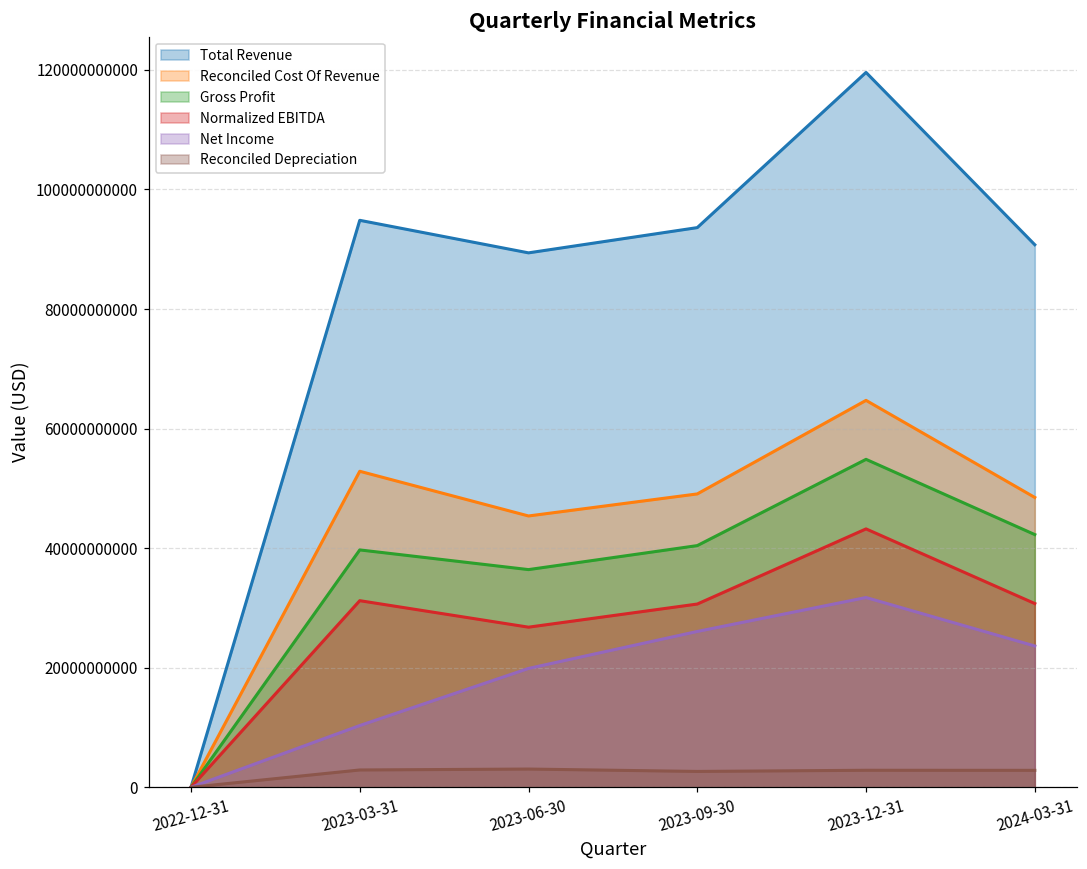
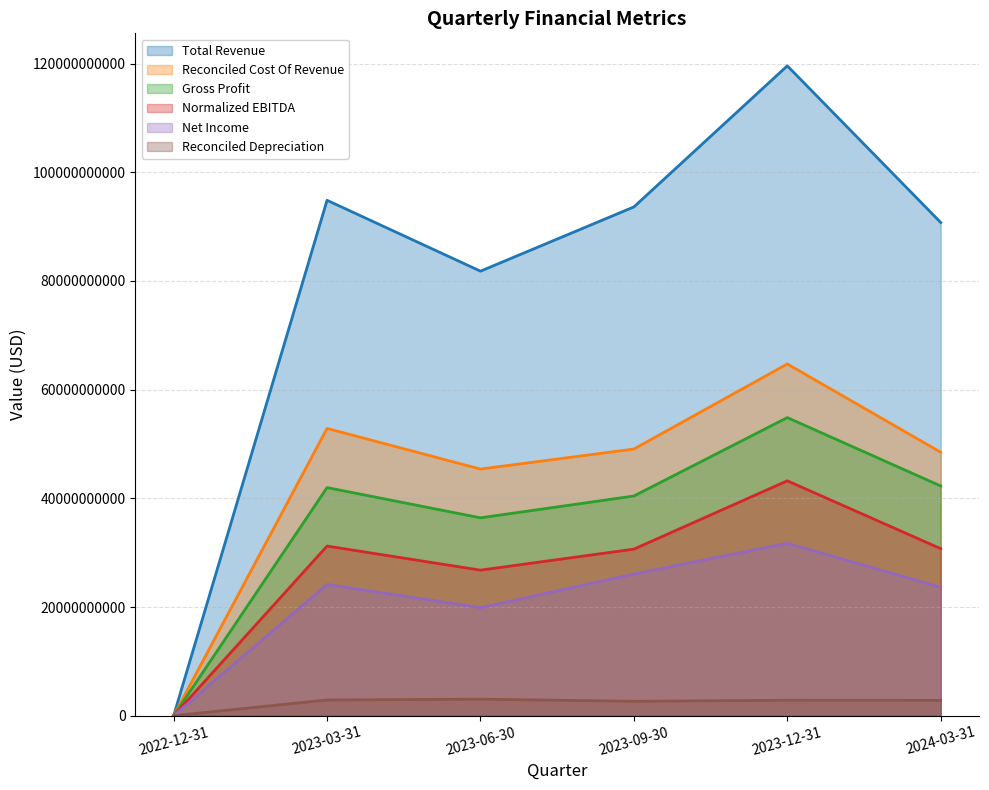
Gross Profit, 2023-03-31: 40000000000 -> 42000000000
Net Income, 2023-03-31: 10000000000 -> 24000000000
Total Revenue, 2023-06-30: 89000000000 -> 82000000000
